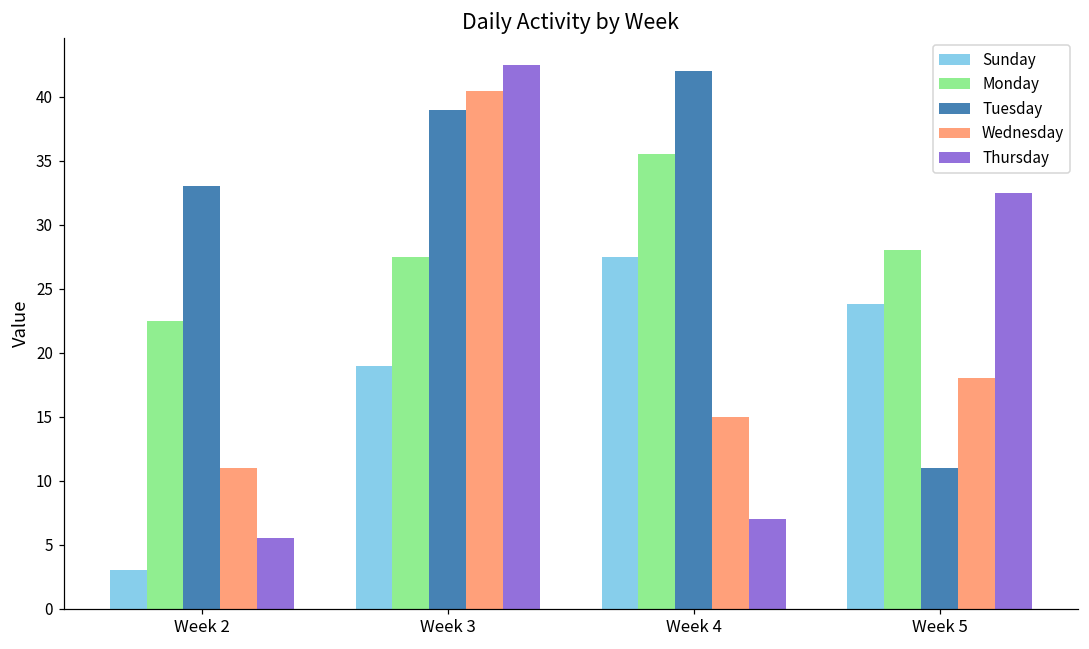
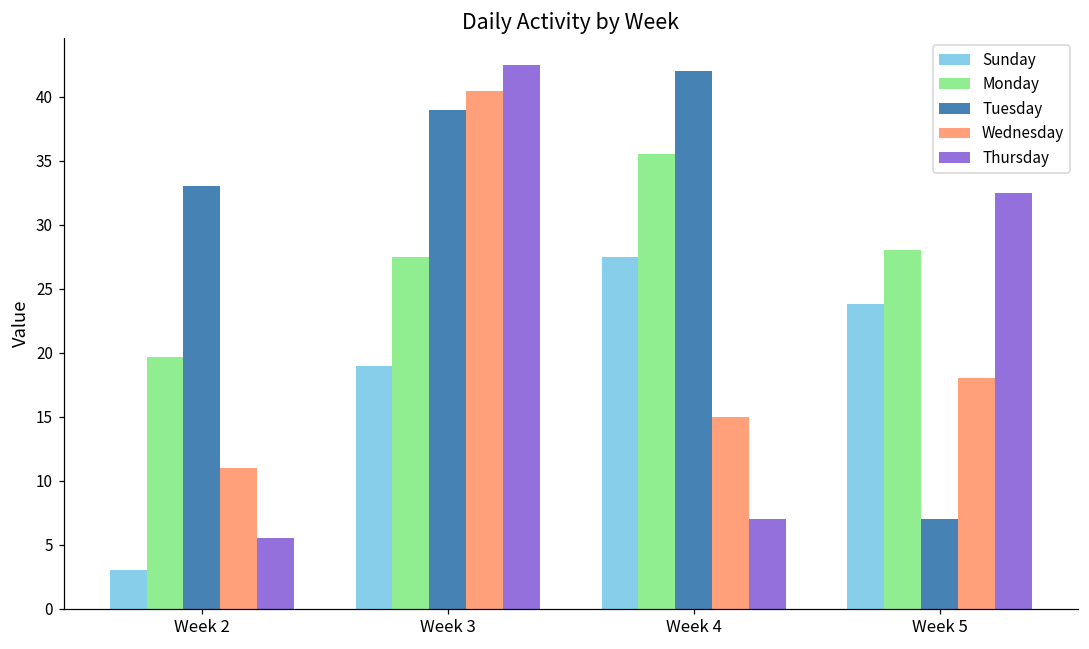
Monday, Week 2: 22.5 -> 19.7
Tuesday, Week 5: 11 -> 7
